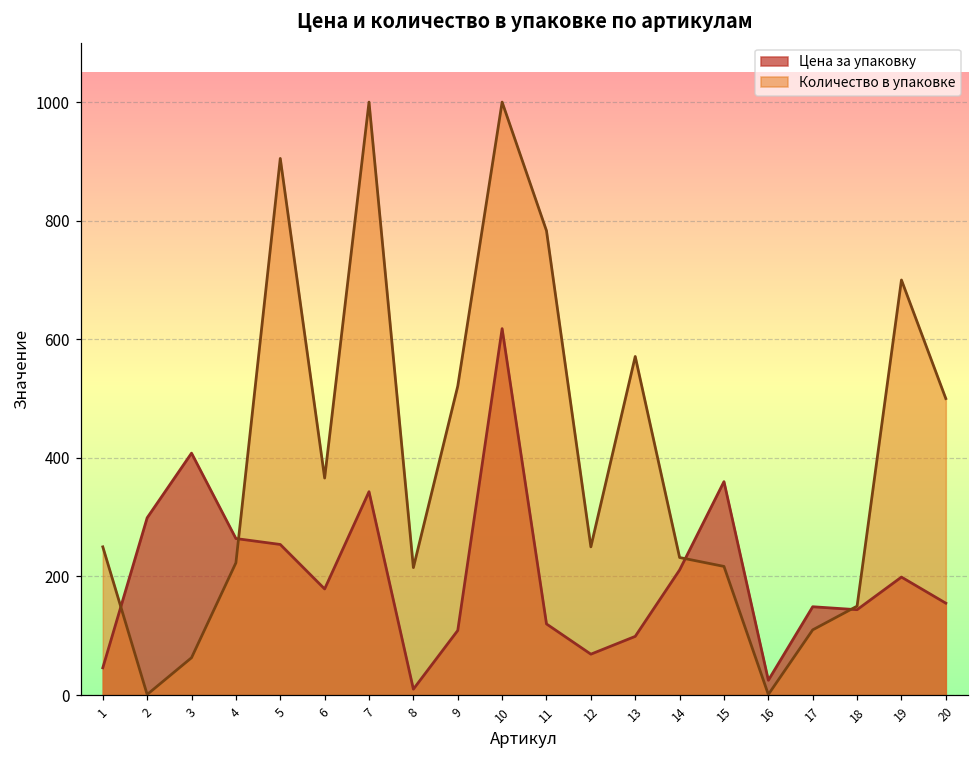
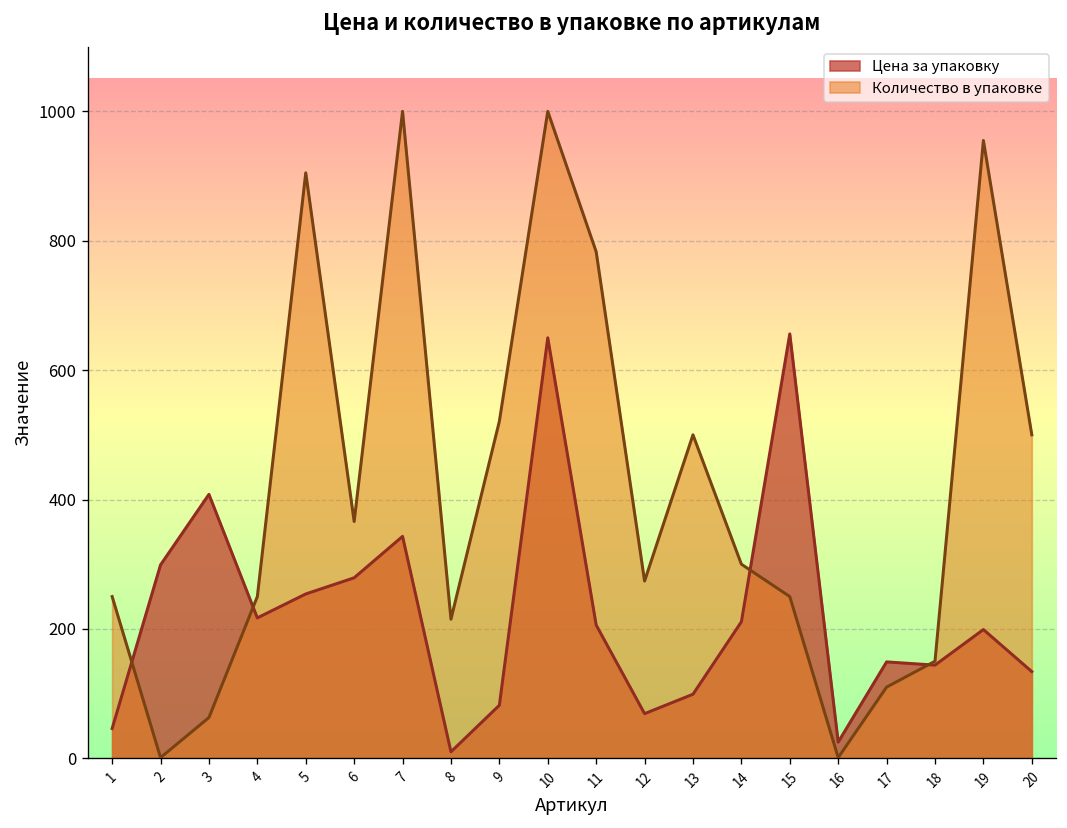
Цена за упаковку, 4: 260 -> 220
Количество в упаковке, 4: 220 -> 250
Цена за упаковку, 6: 180 -> 280
Цена за упаковку, 9: 110 -> 80
Цена за упаковку, 10: 620 -> 650
Цена за упаковку, 11: 120 -> 210
Количество в упаковке, 12: 250 -> 270
Количество в упаковке, 13: 570 -> 500
Количество в упаковке, 14: 230 -> 300
Цена за упаковку, 15: 360 -> 660
Количество в упаковке, 15: 220 -> 250
Количество в упаковке, 19: 700 -> 960
Цена за упаковку, 20: 160 -> 130
